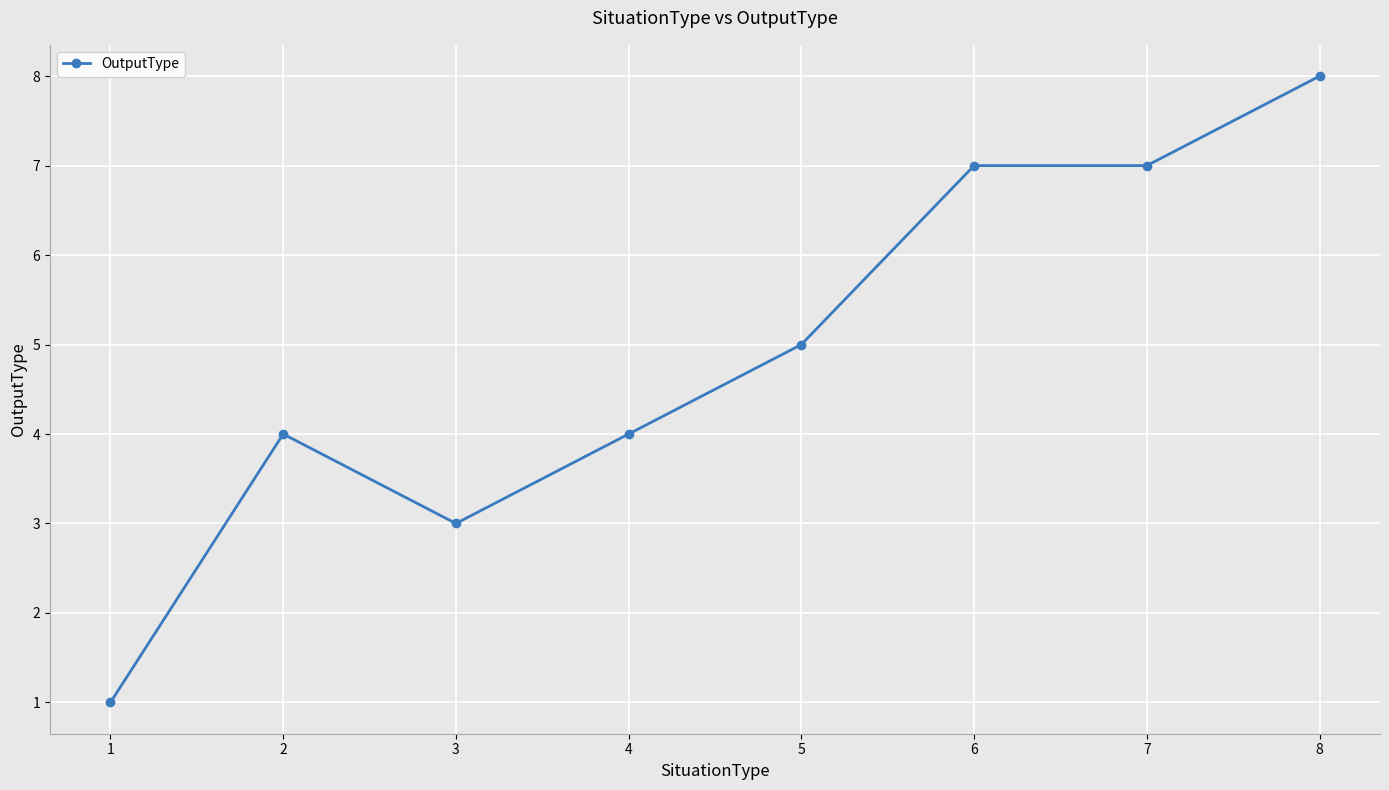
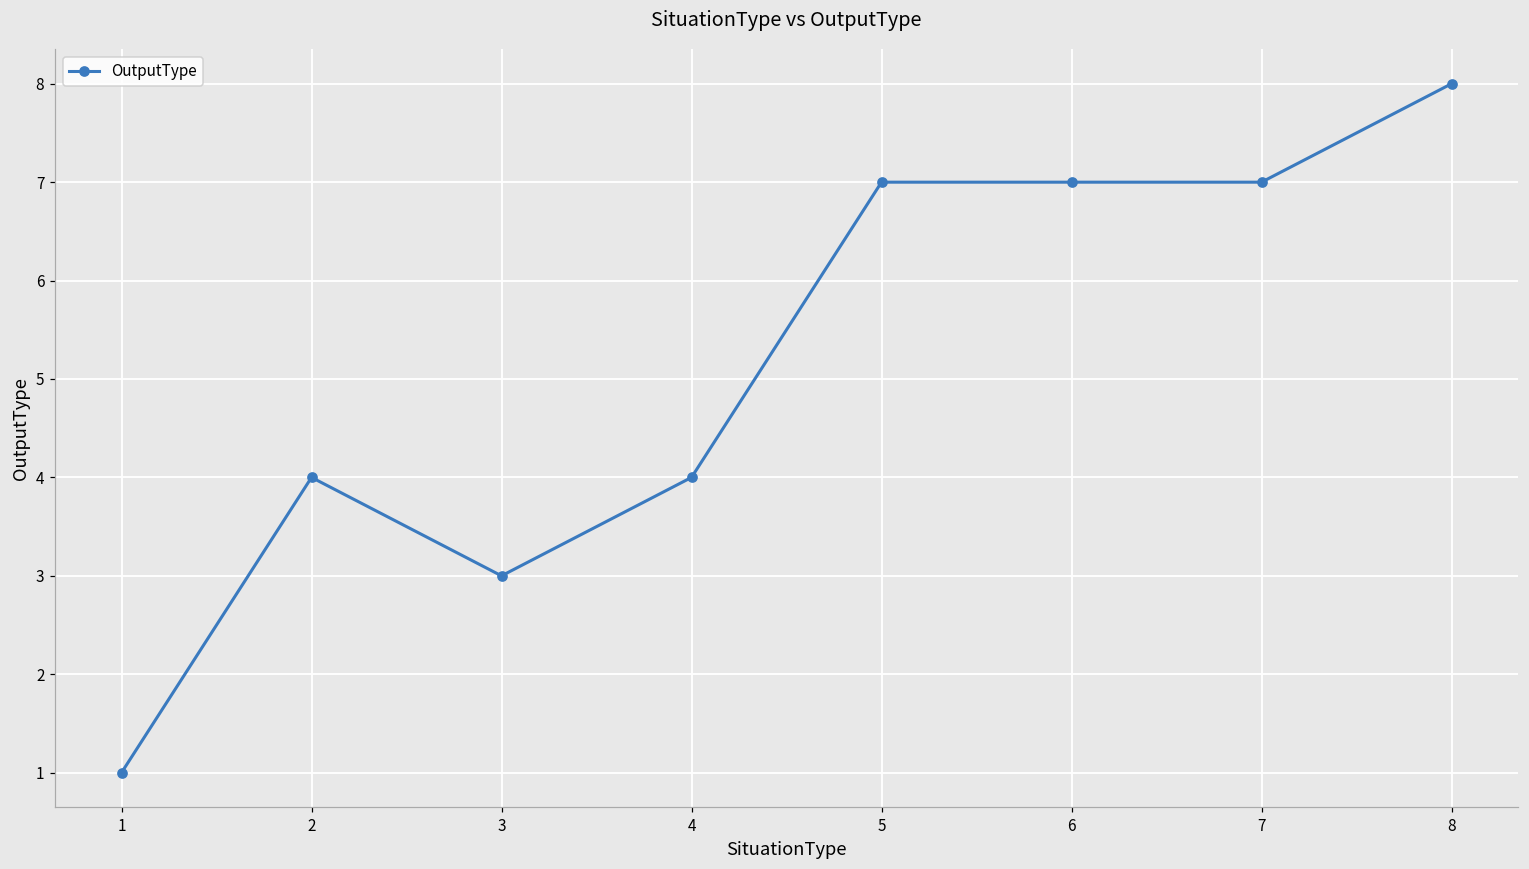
5: 5 -> 7
